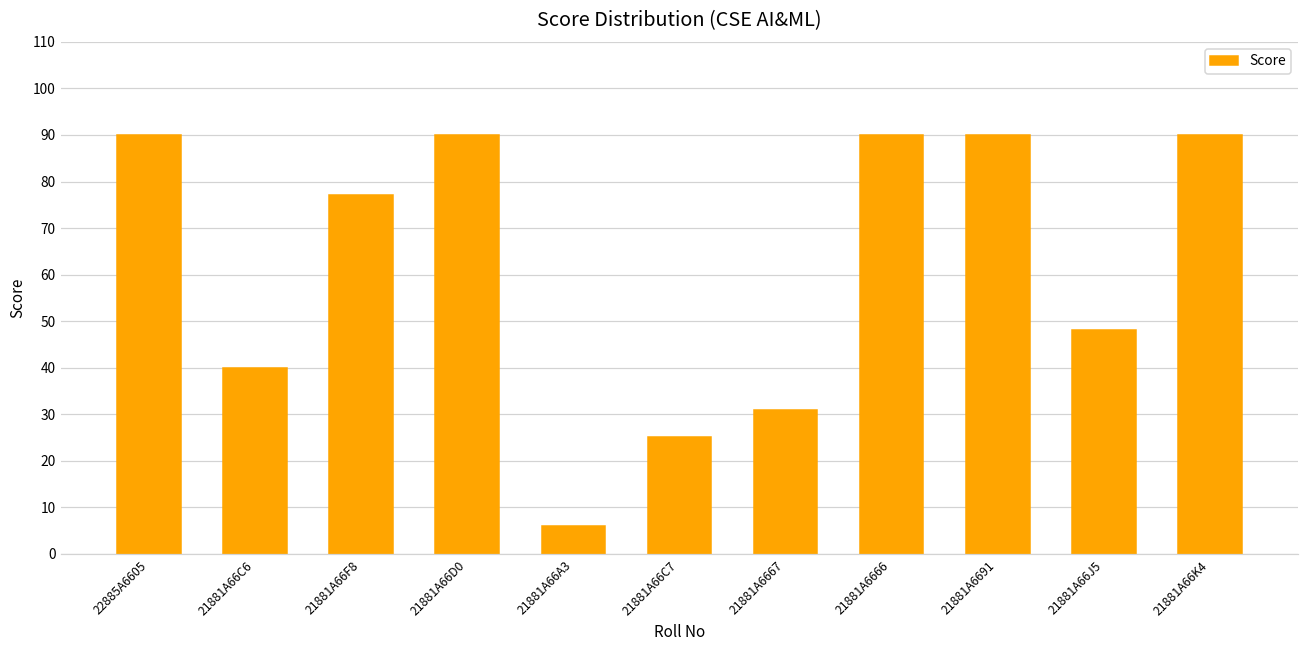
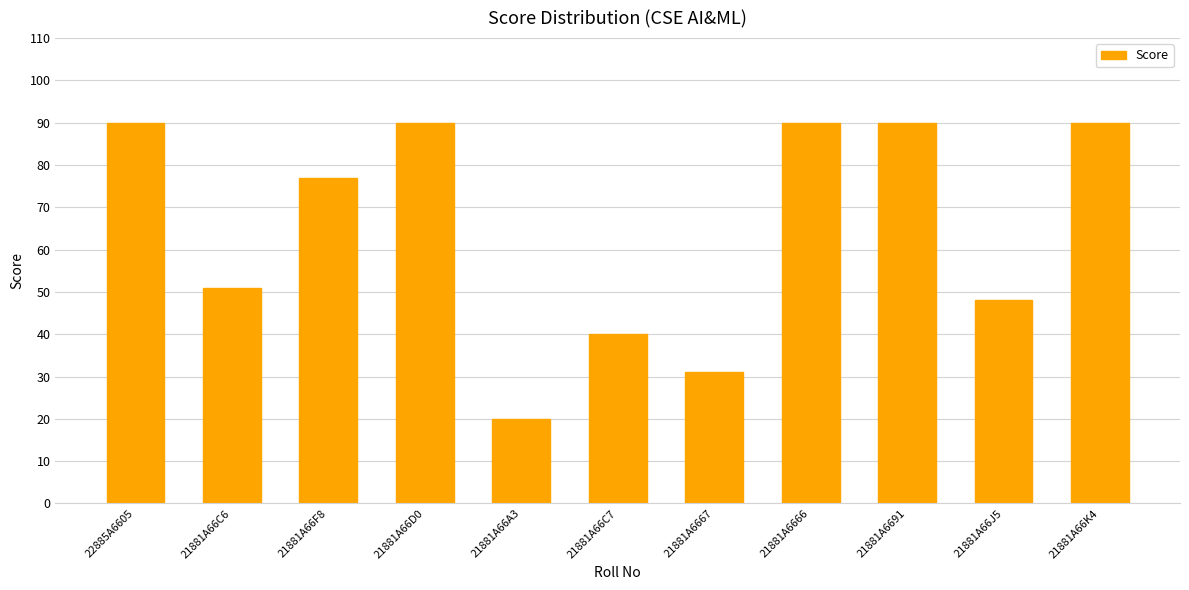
21881A66C6: 40 -> 51
21881A66A3: 6 -> 20
21881A66C7: 25 -> 40
